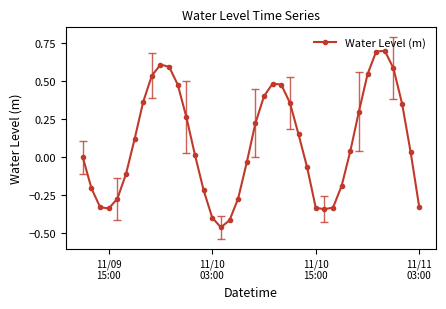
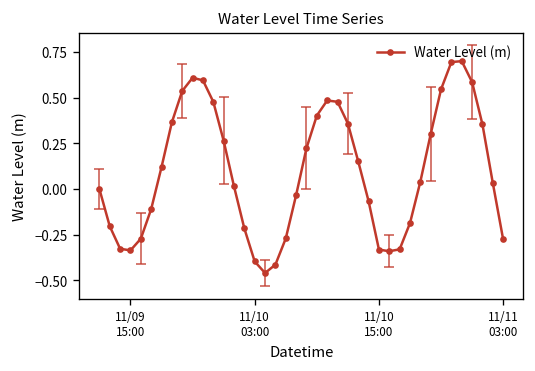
Water Level (m), 11/11 03:00: -0.33 -> -0.28
